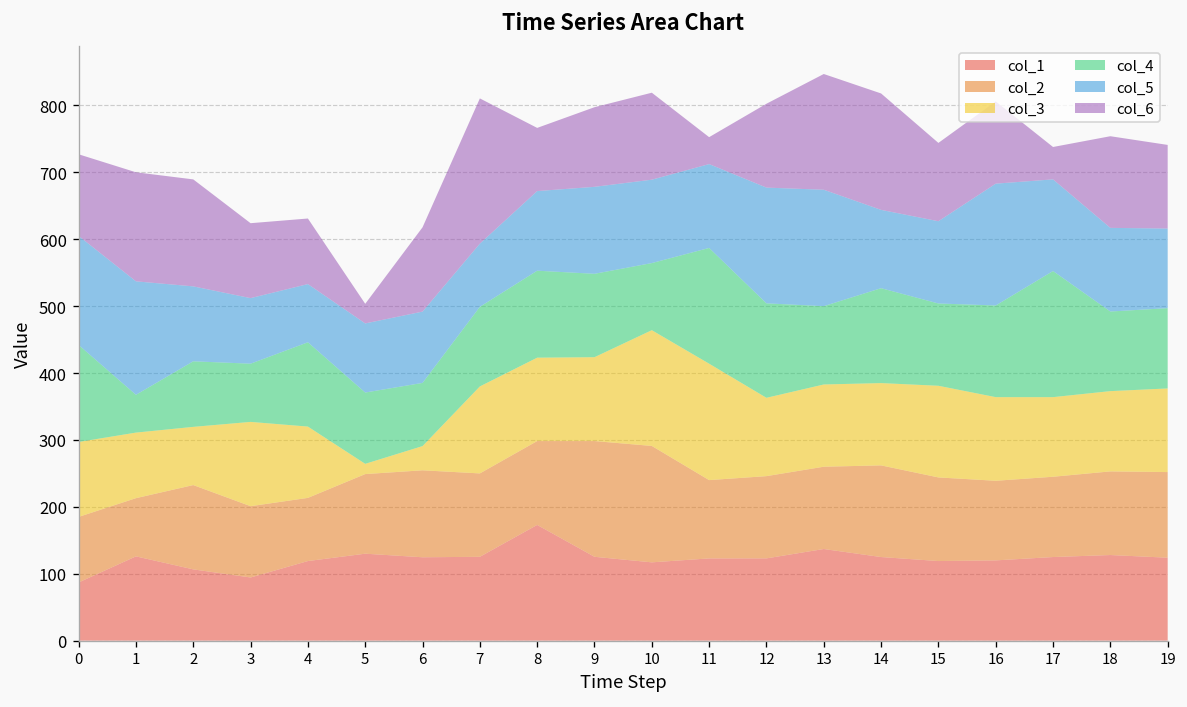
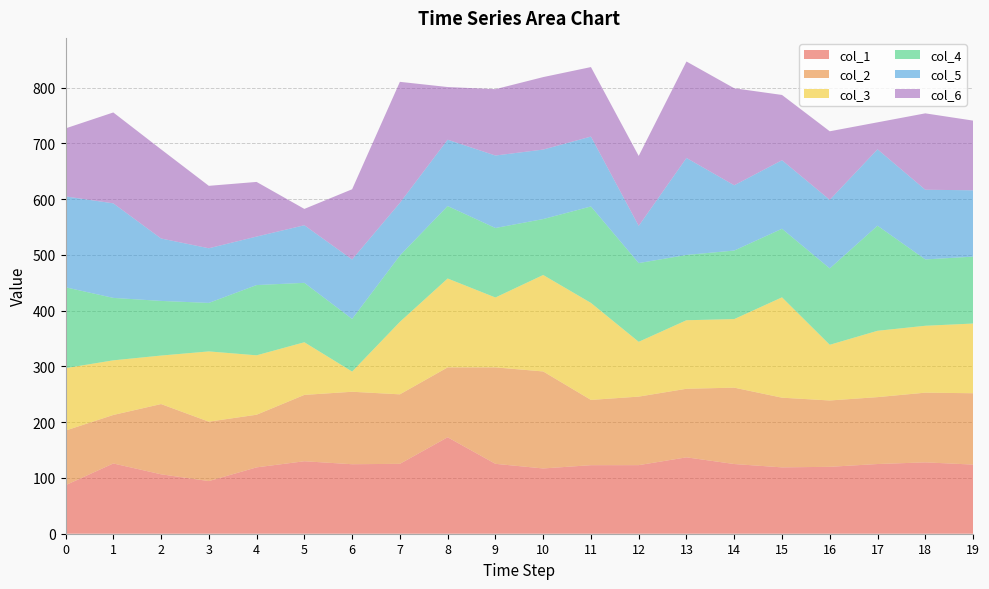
col_4, 1: 60 -> 110
col_3, 5: 20 -> 90
col_3, 8: 120 -> 160
col_6, 11: 40 -> 120
col_3, 12: 120 -> 100
col_5, 12: 170 -> 70
col_4, 14: 140 -> 120
col_3, 15: 140 -> 180
col_3, 16: 130 -> 100
col_5, 16: 180 -> 120
